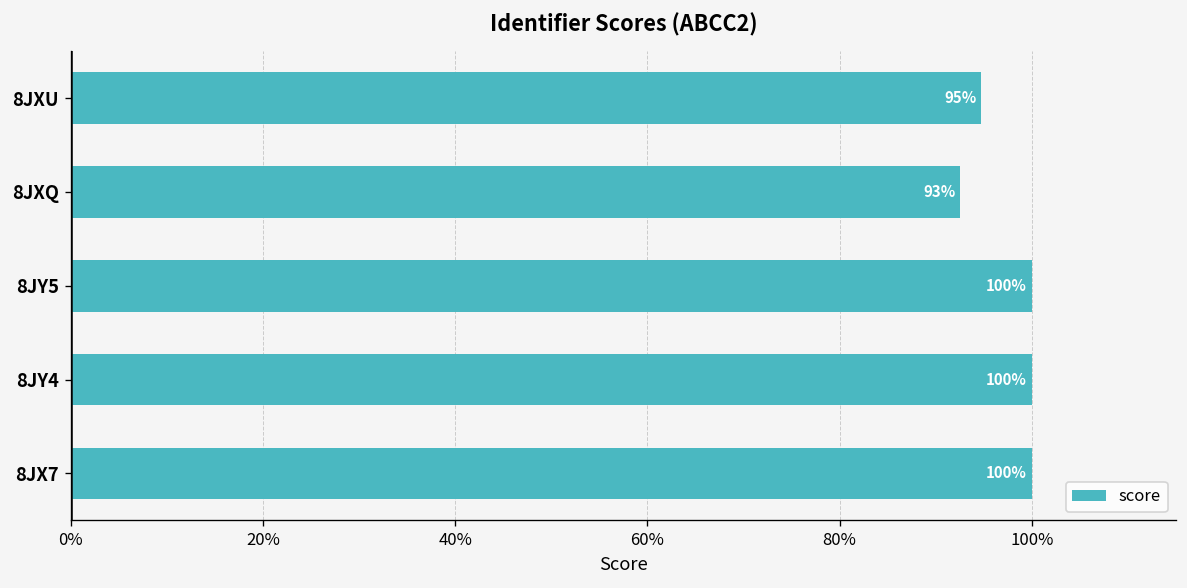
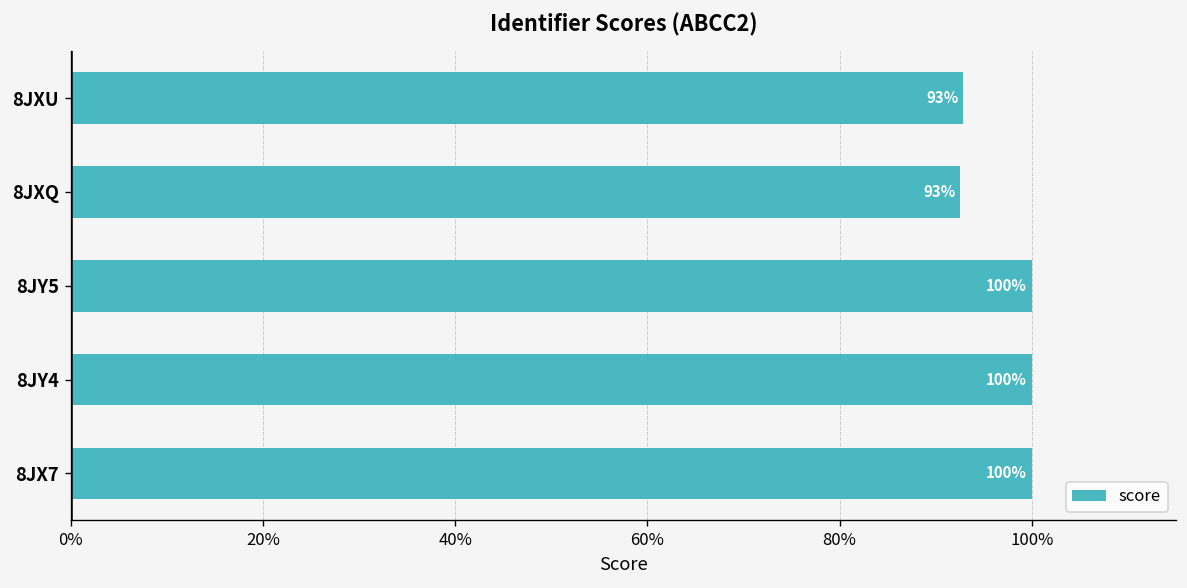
8JXU: 95% -> 93%
